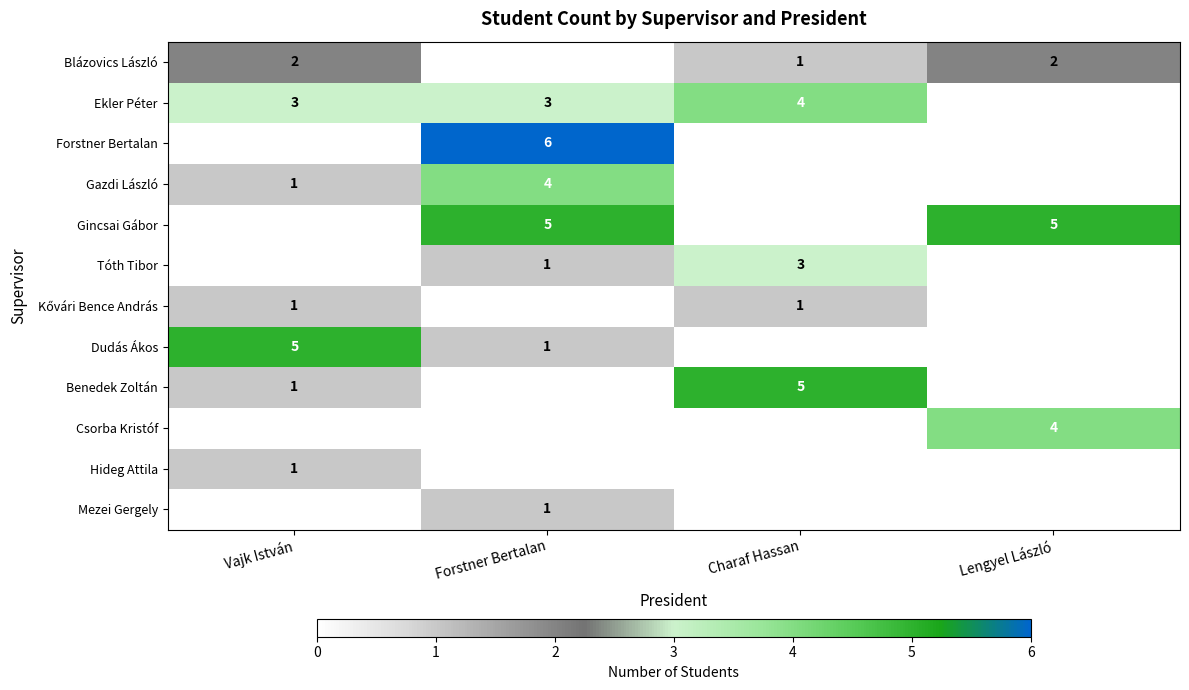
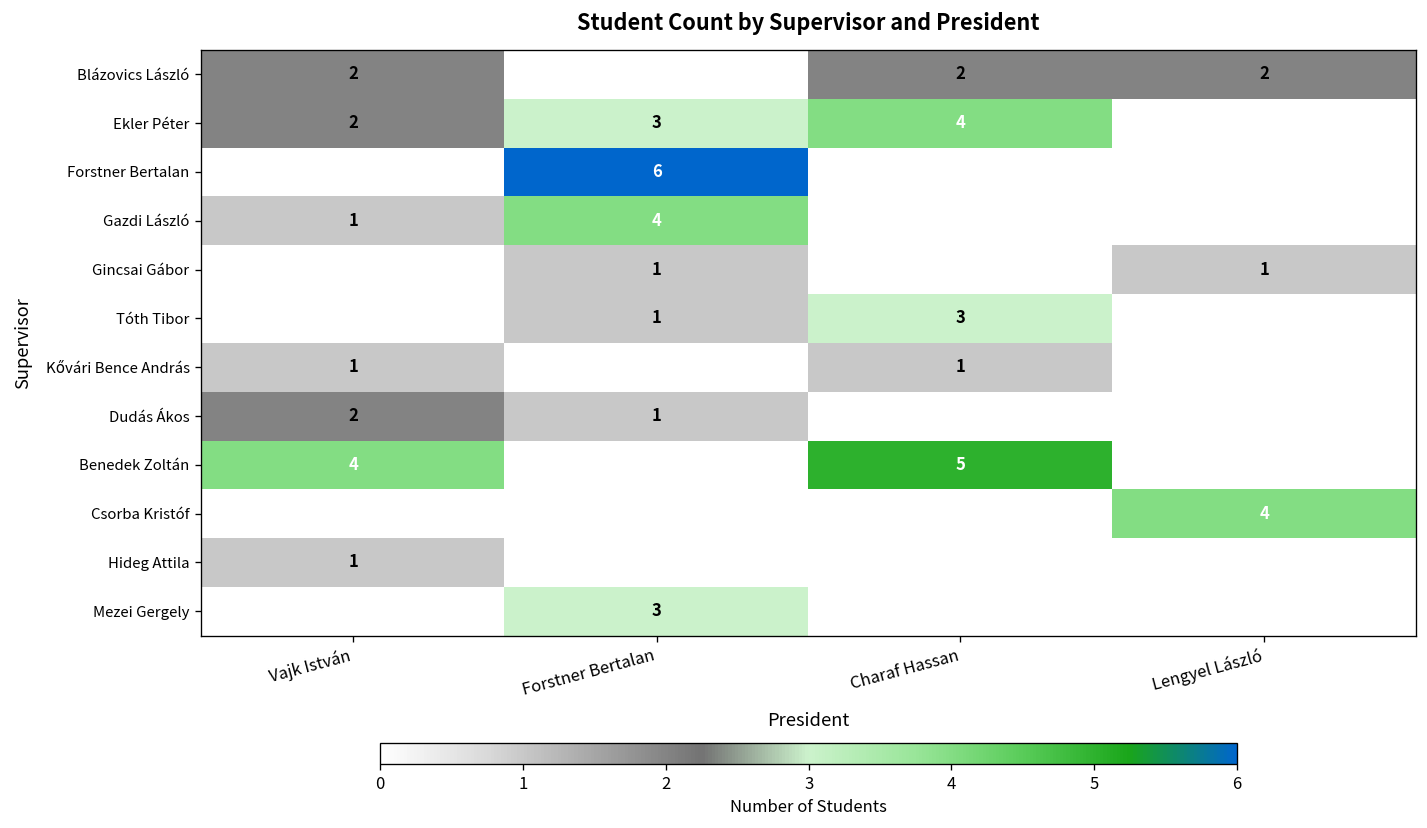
Blázovics László, Charaf Hassan: 1 -> 2
Ekler Péter, Vajk István: 3 -> 2
Gincsai Gábor, Forstner Bertalan: 5 -> 1
Gincsai Gábor, Lengyel László: 5 -> 1
Dudás Ákos, Vajk István: 5 -> 2
Benedek Zoltán, Vajk István: 1 -> 4
Mezei Gergely, Forstner Bertalan: 1 -> 3
